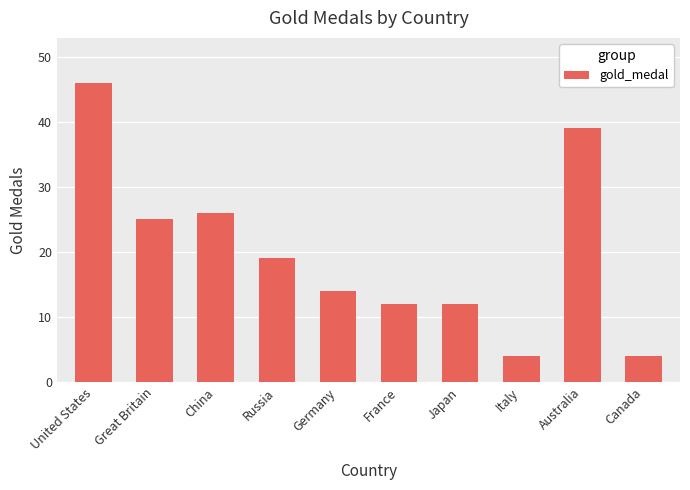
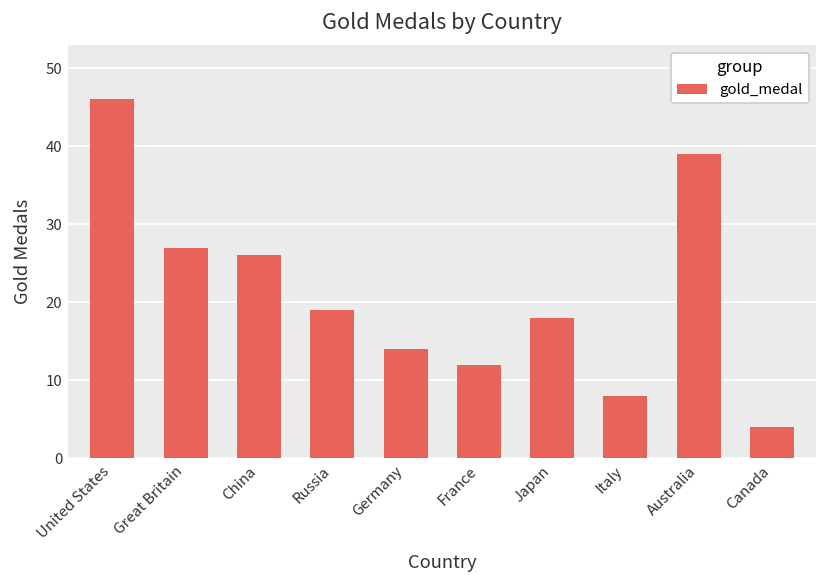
Great Britain: 25 -> 27
Japan: 12 -> 18
Italy: 4 -> 8
